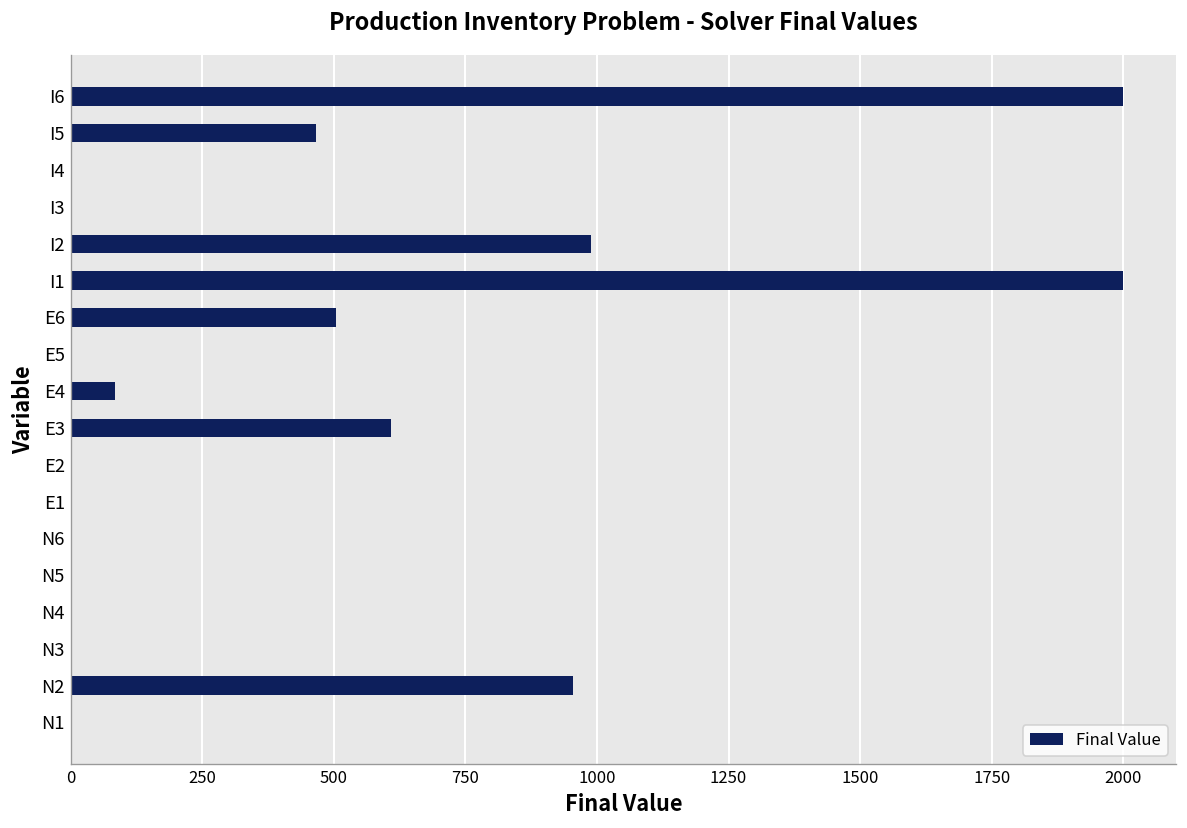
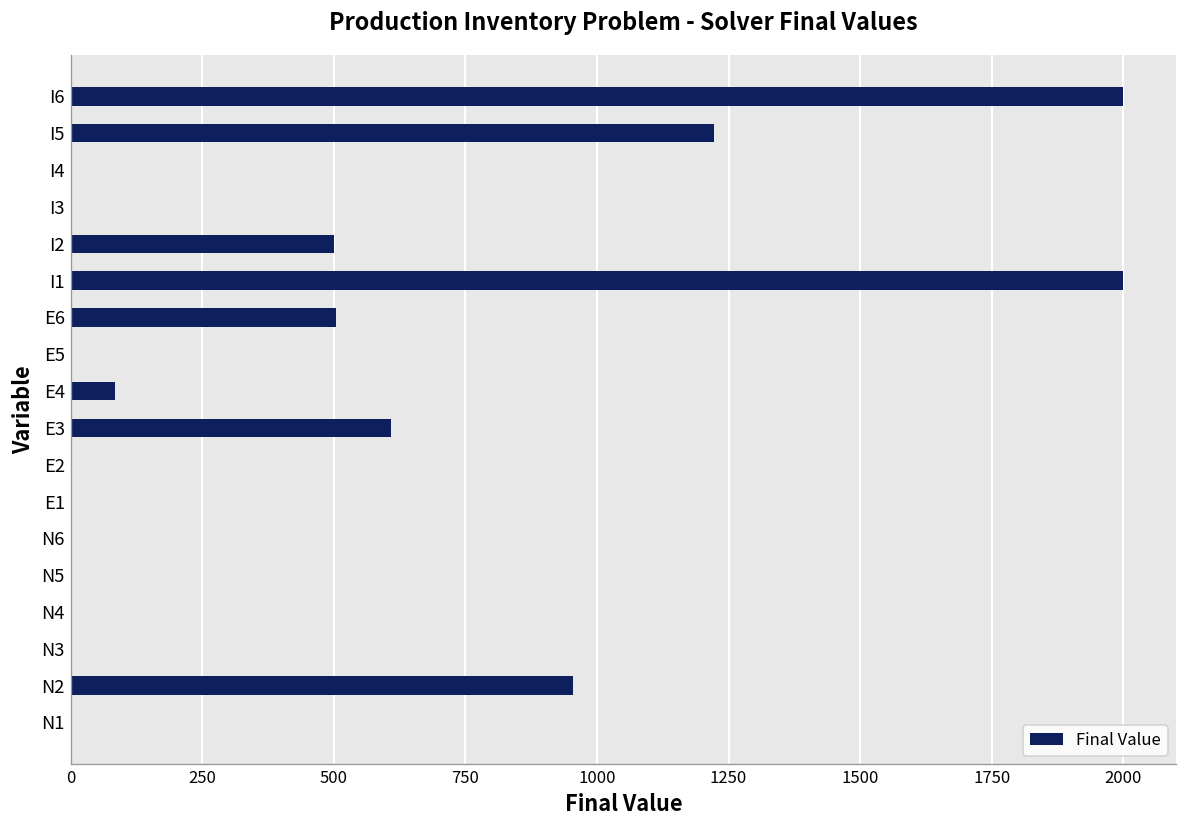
I5: 470 -> 1220
I2: 990 -> 500
